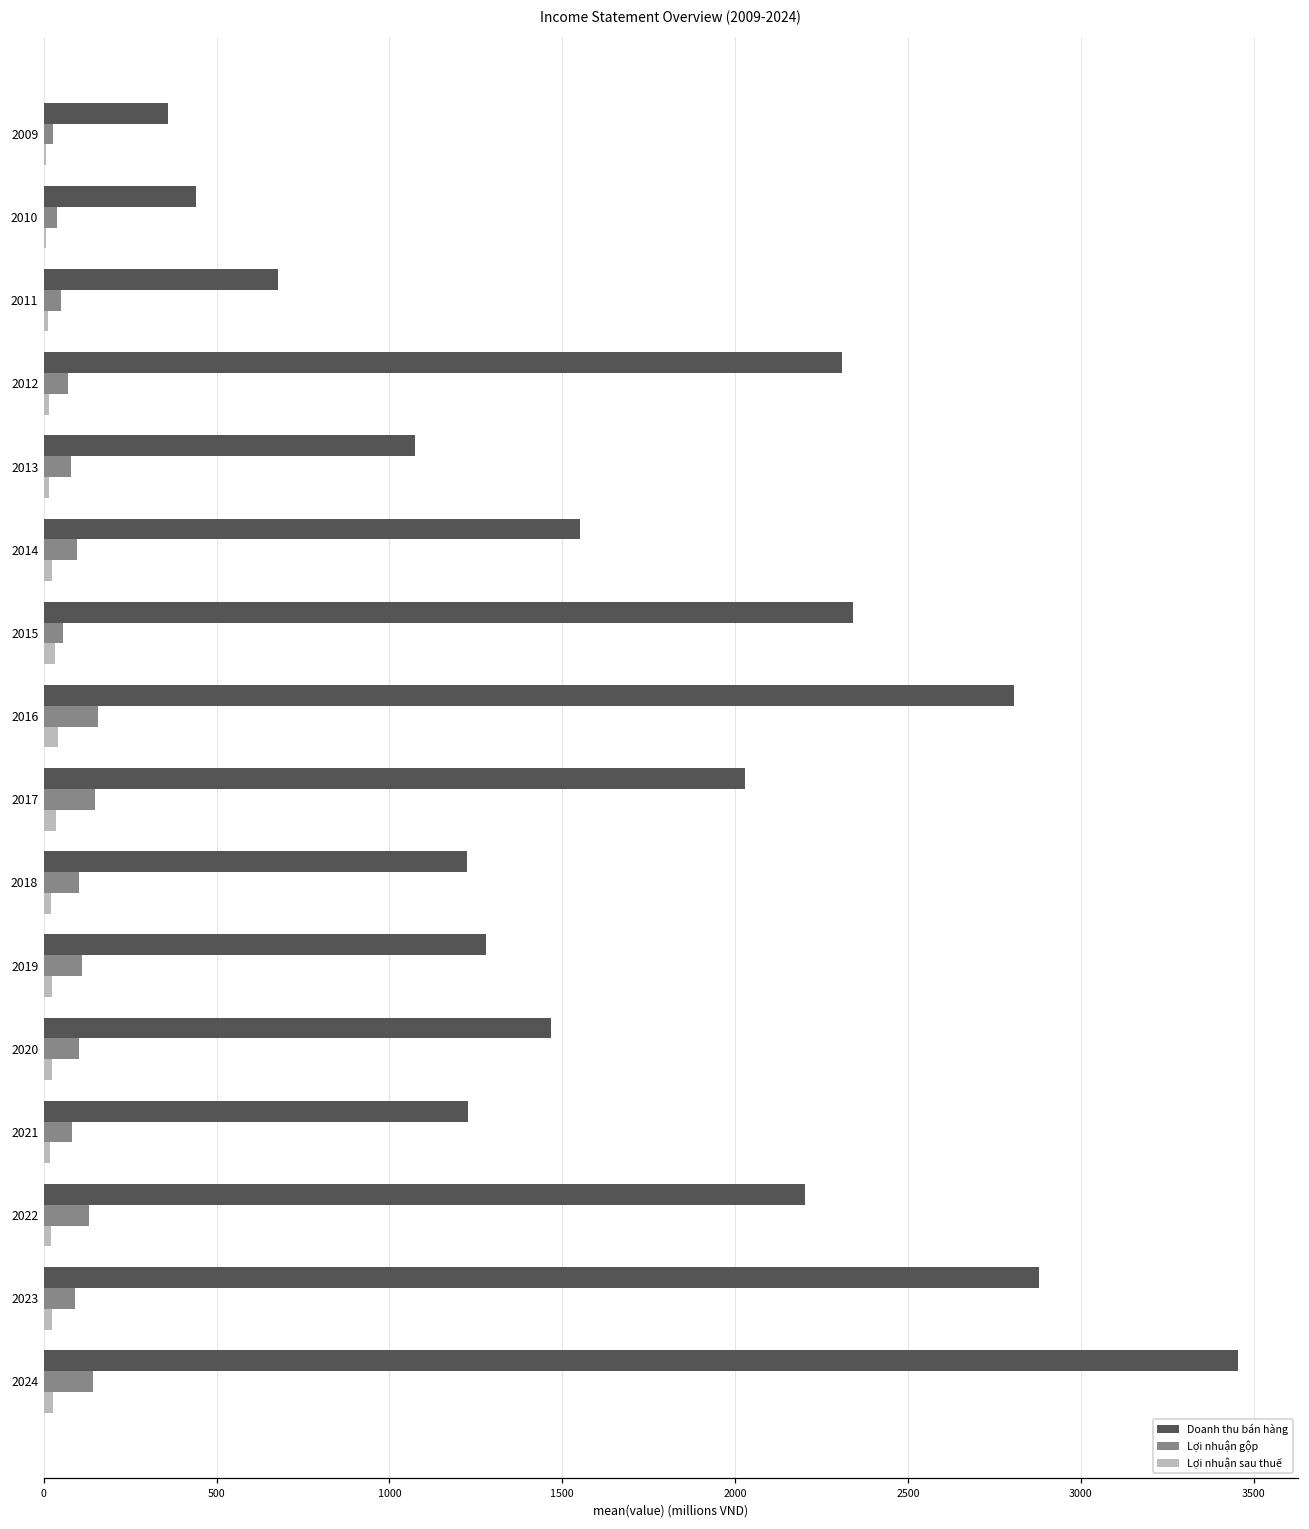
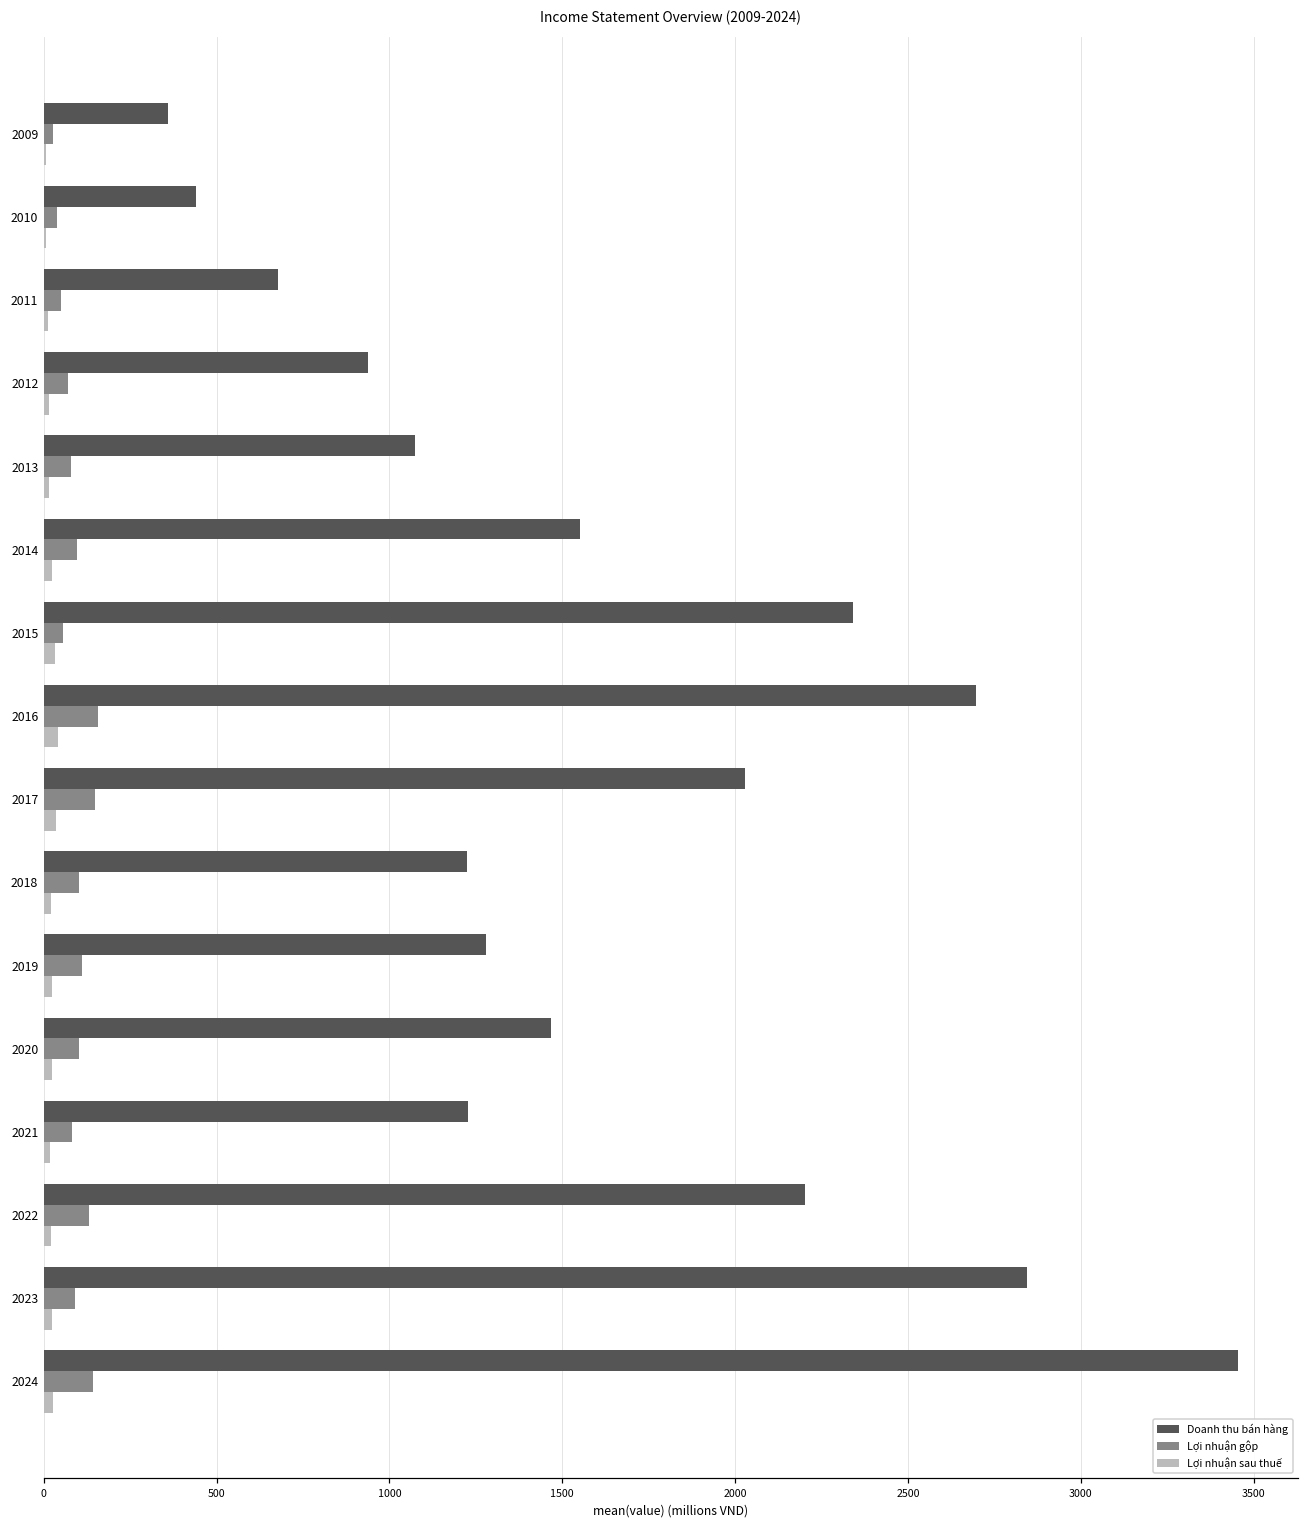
Doanh thu bán hàng, 2012: 2310 -> 940
Doanh thu bán hàng, 2016: 2810 -> 2700
Doanh thu bán hàng, 2023: 2880 -> 2840
